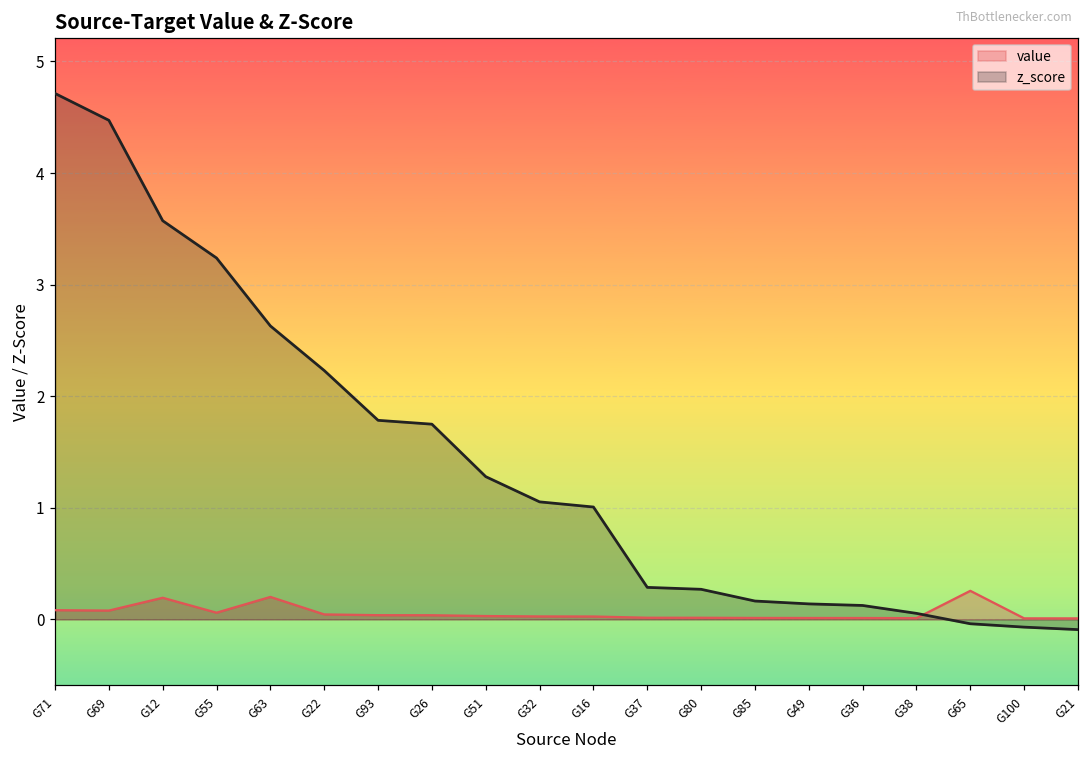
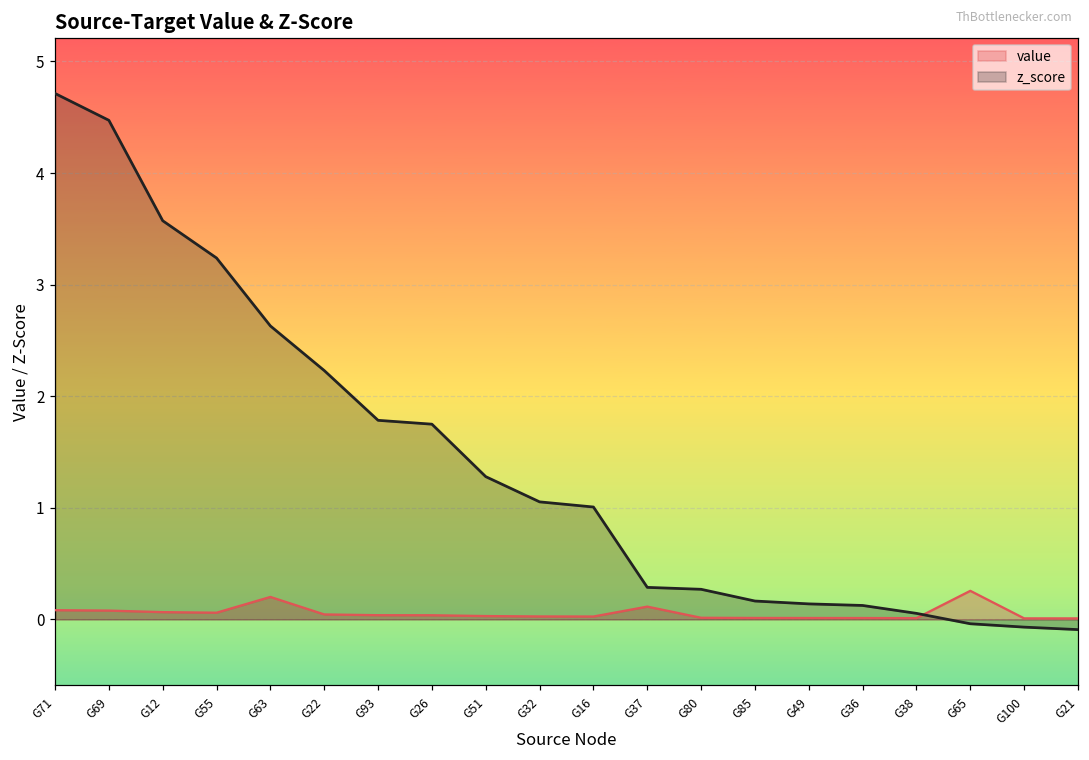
value, G12: 0.19 -> 0.06
value, G37: 0.01 -> 0.11
